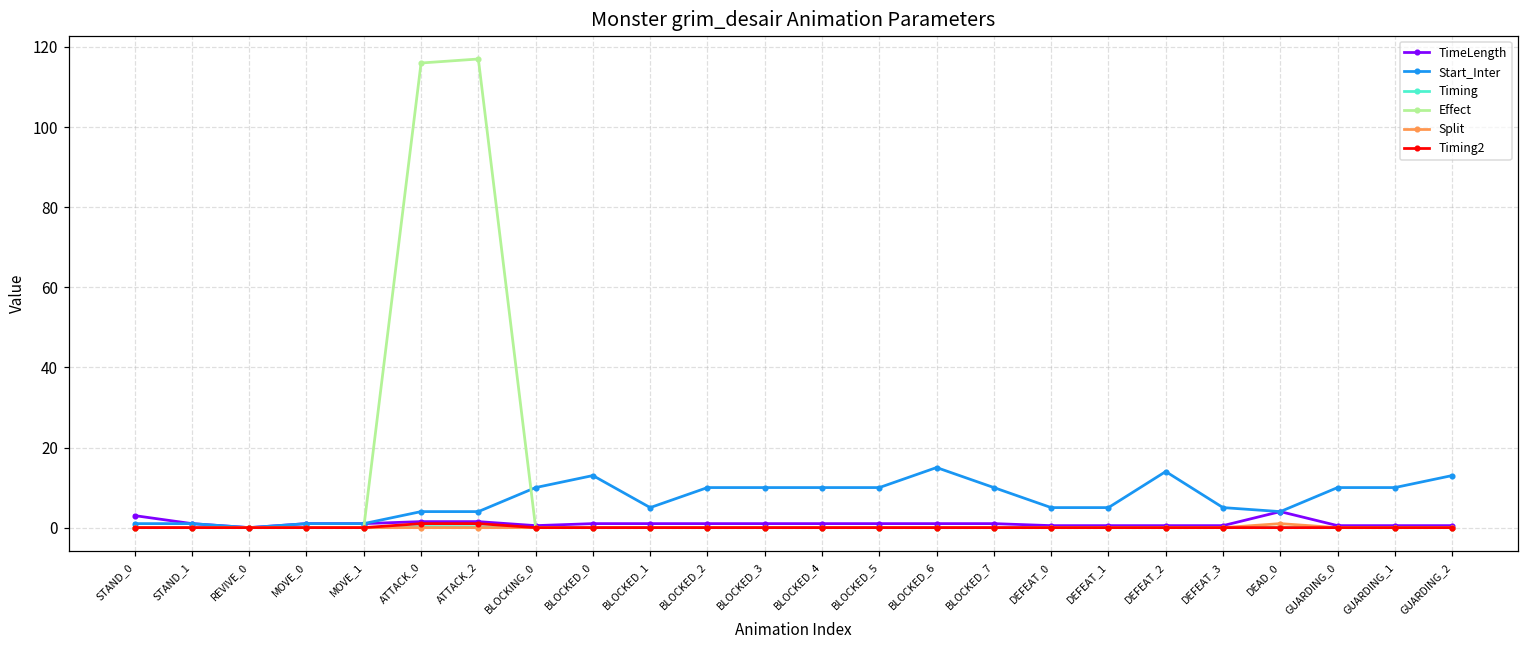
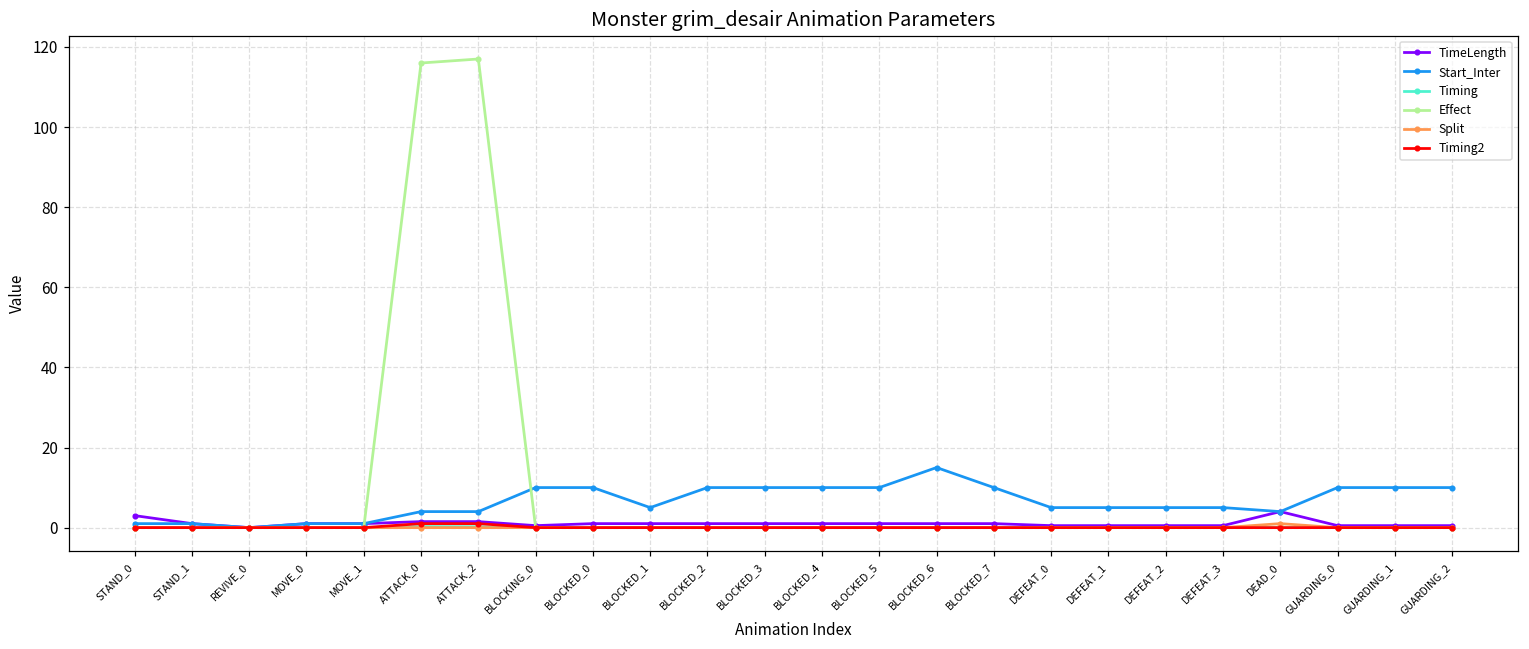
Start_Inter, BLOCKED_0: 13 -> 10
Start_Inter, DEFEAT_2: 14 -> 5
Start_Inter, GUARDING_2: 13 -> 10
